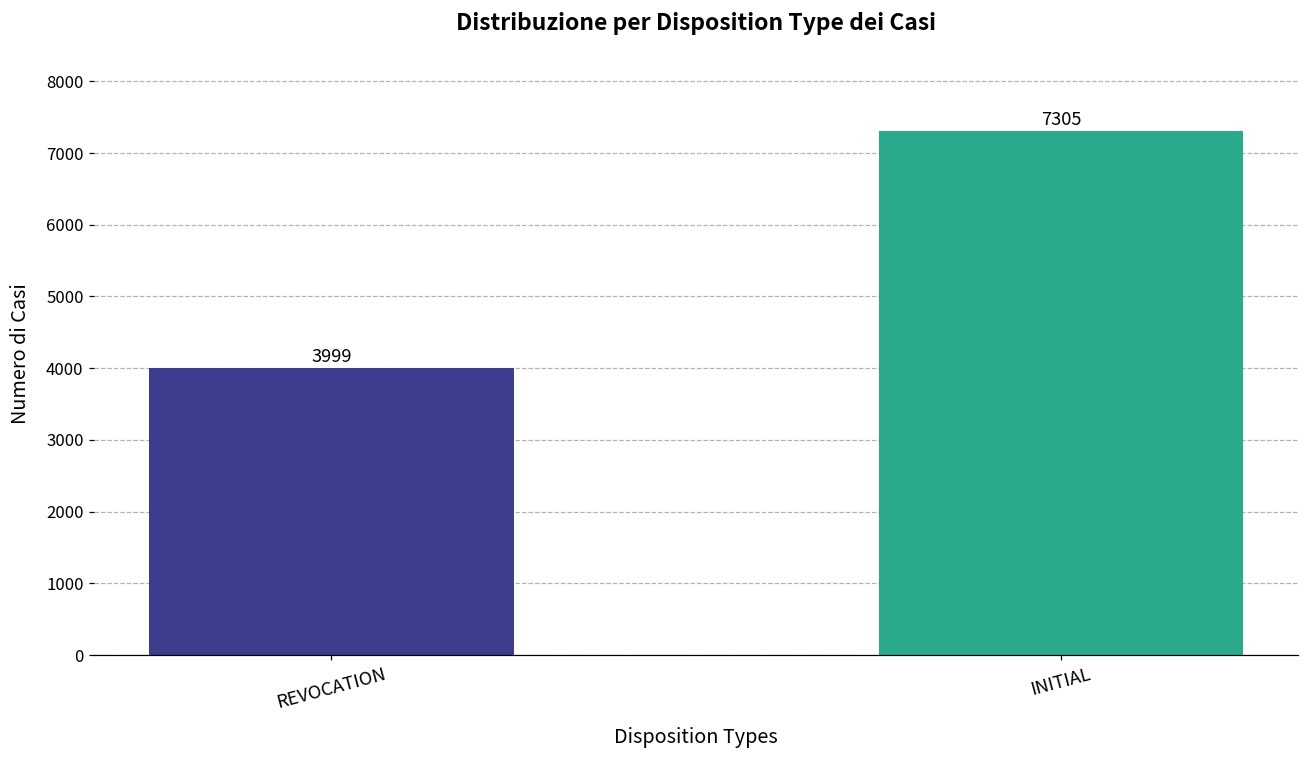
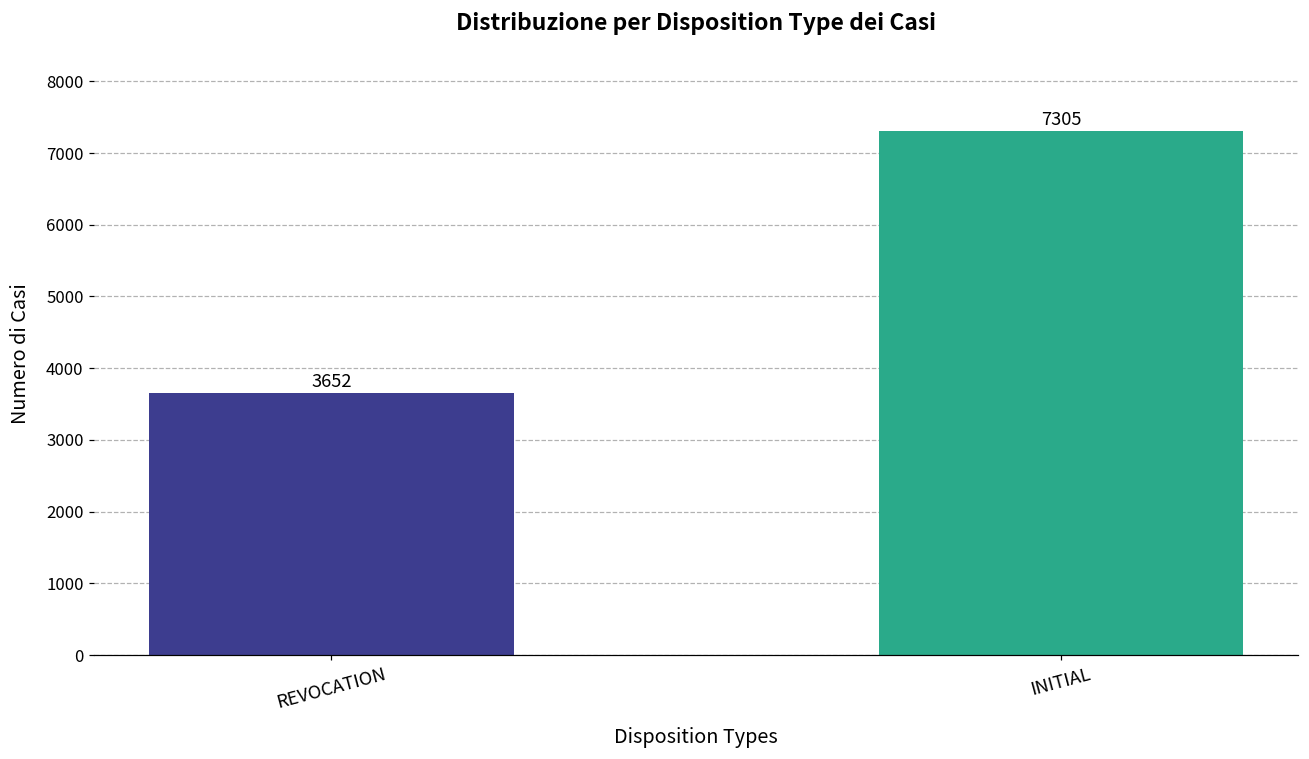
REVOCATION: 3999 -> 3652
